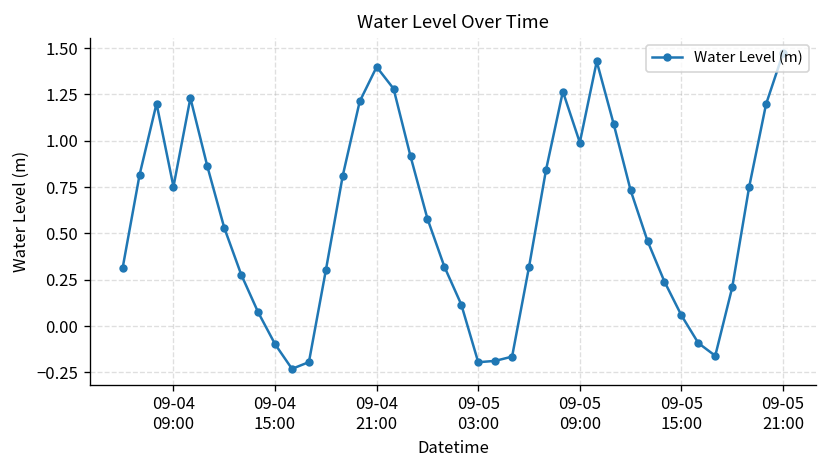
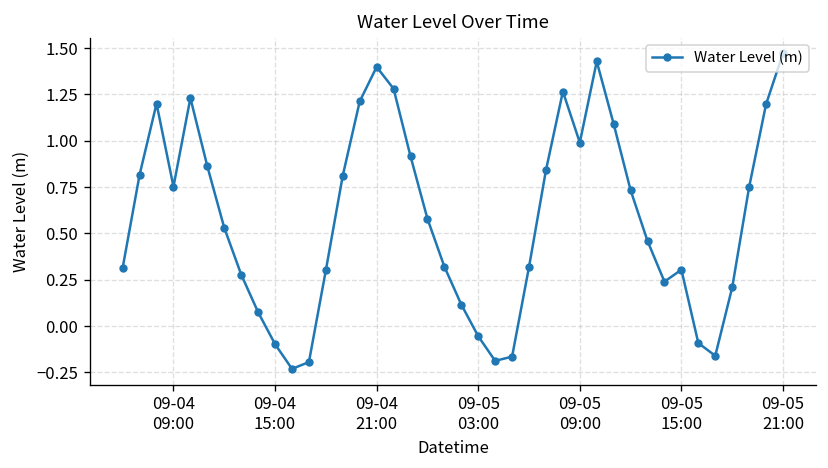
09-05 03:00: -0.20 -> -0.06
09-05 15:00: 0.06 -> 0.30
